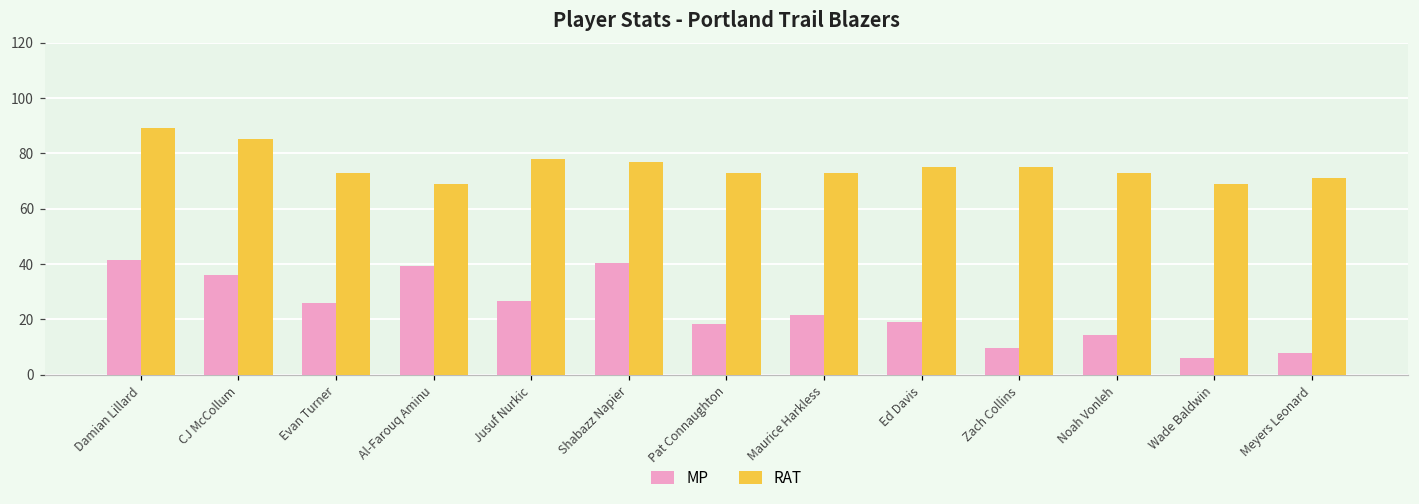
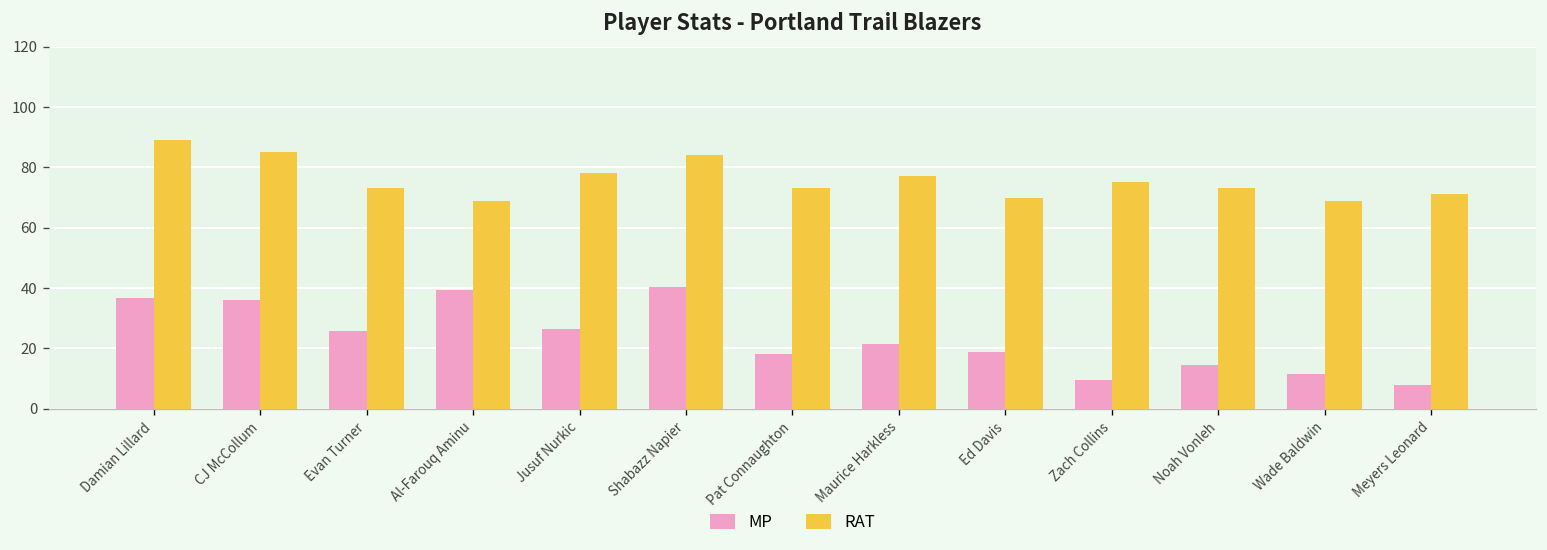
MP, Damian Lillard: 42 -> 37
RAT, Shabazz Napier: 77 -> 84
RAT, Maurice Harkless: 73 -> 77
RAT, Ed Davis: 75 -> 70
MP, Wade Baldwin: 6 -> 11
